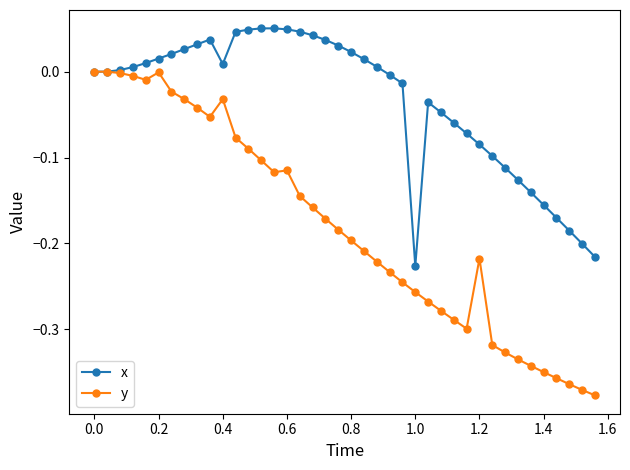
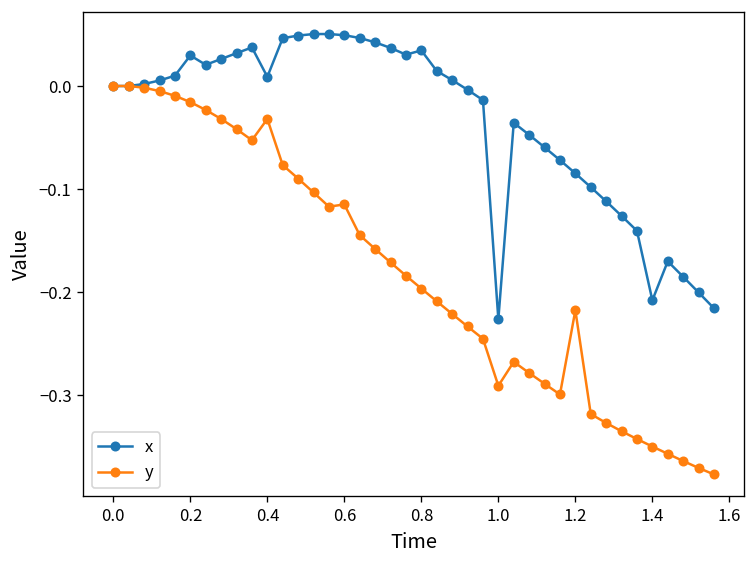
x, 0.2: 0.02 -> 0.03
y, 0.2: 0.00 -> -0.02
x, 0.8: 0.02 -> 0.03
y, 1.0: -0.26 -> -0.29
x, 1.4: -0.16 -> -0.21
